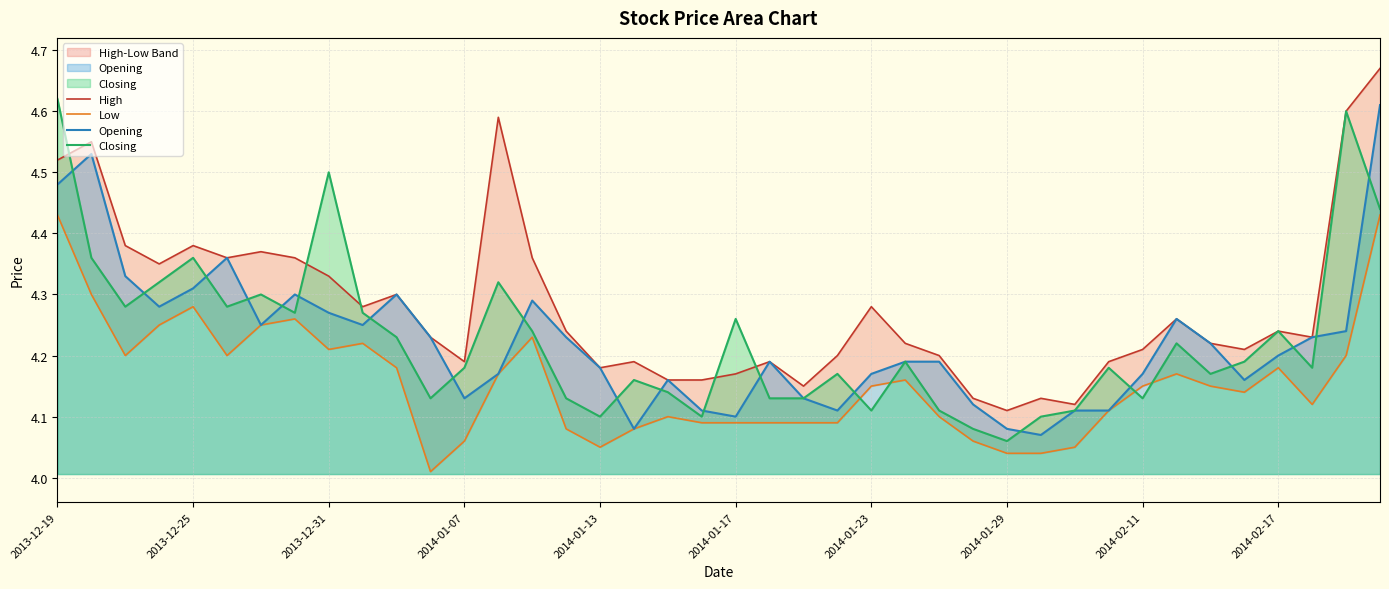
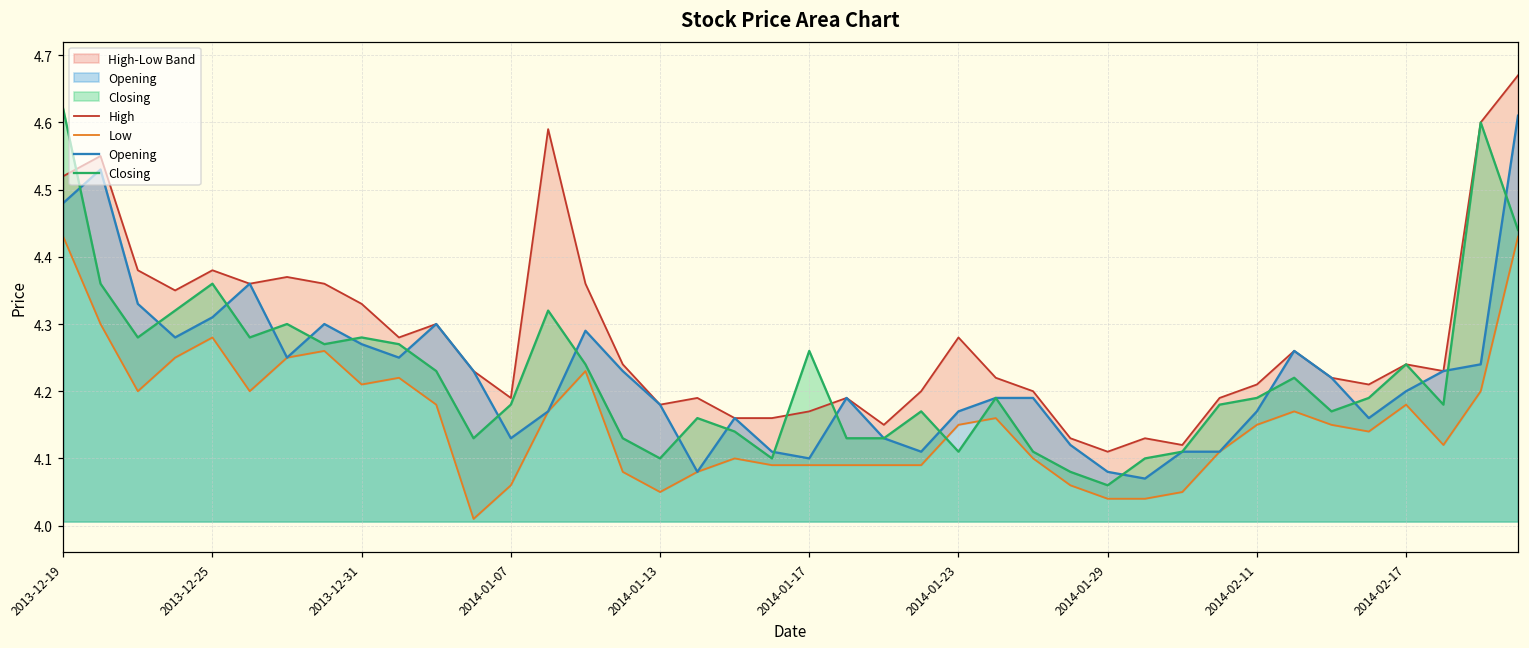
Closing, 2013-12-31: 4.50 -> 4.28
Closing, 2014-02-11: 4.13 -> 4.19
